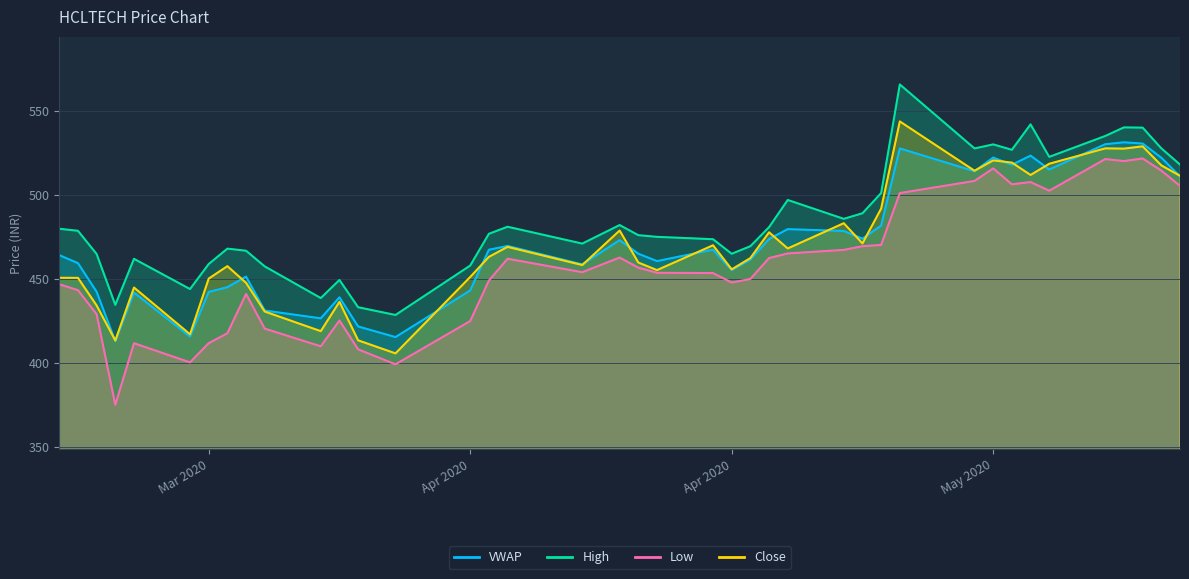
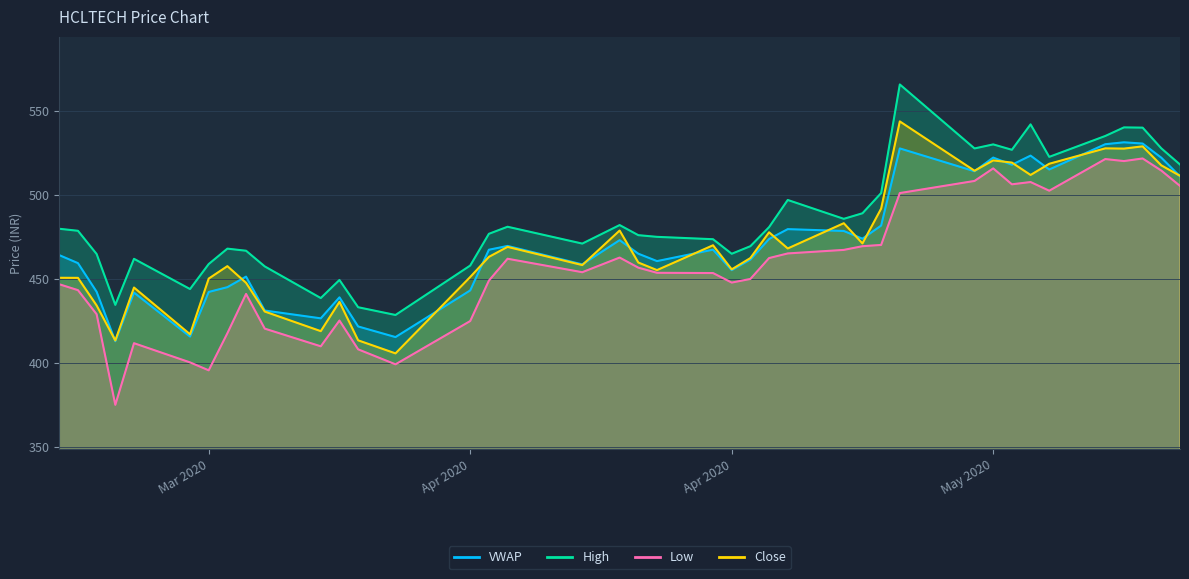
Low, Mar 2020: 412 -> 396
